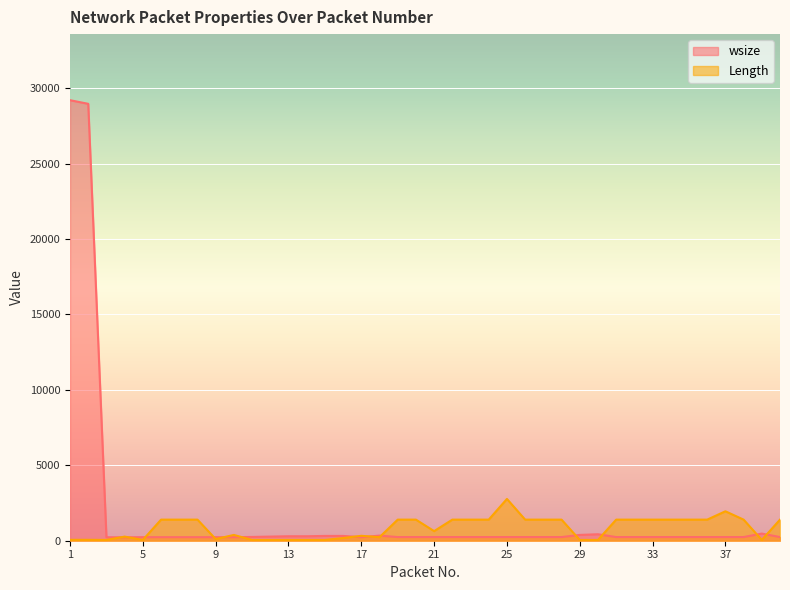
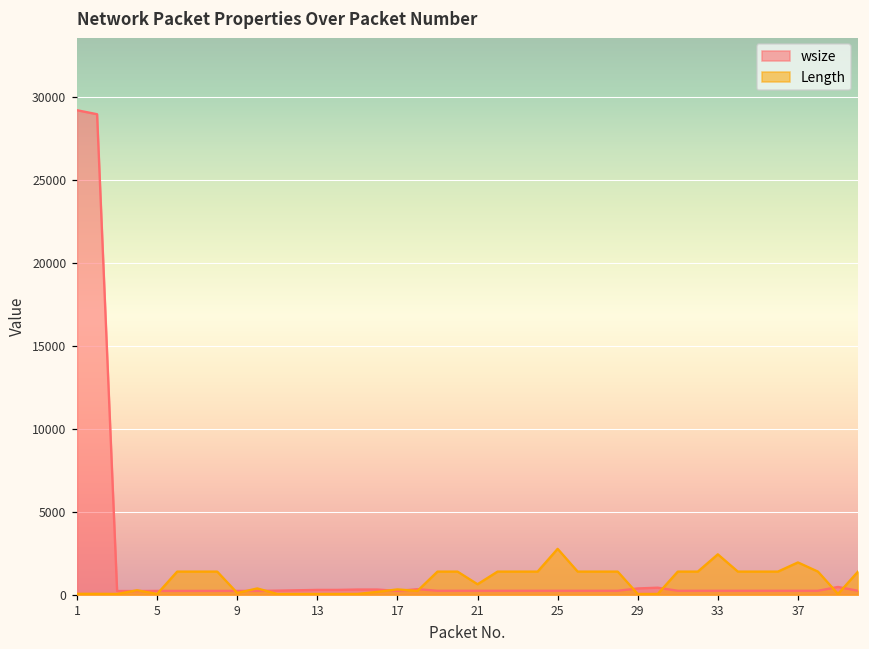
Length, 33: 1400 -> 2400
